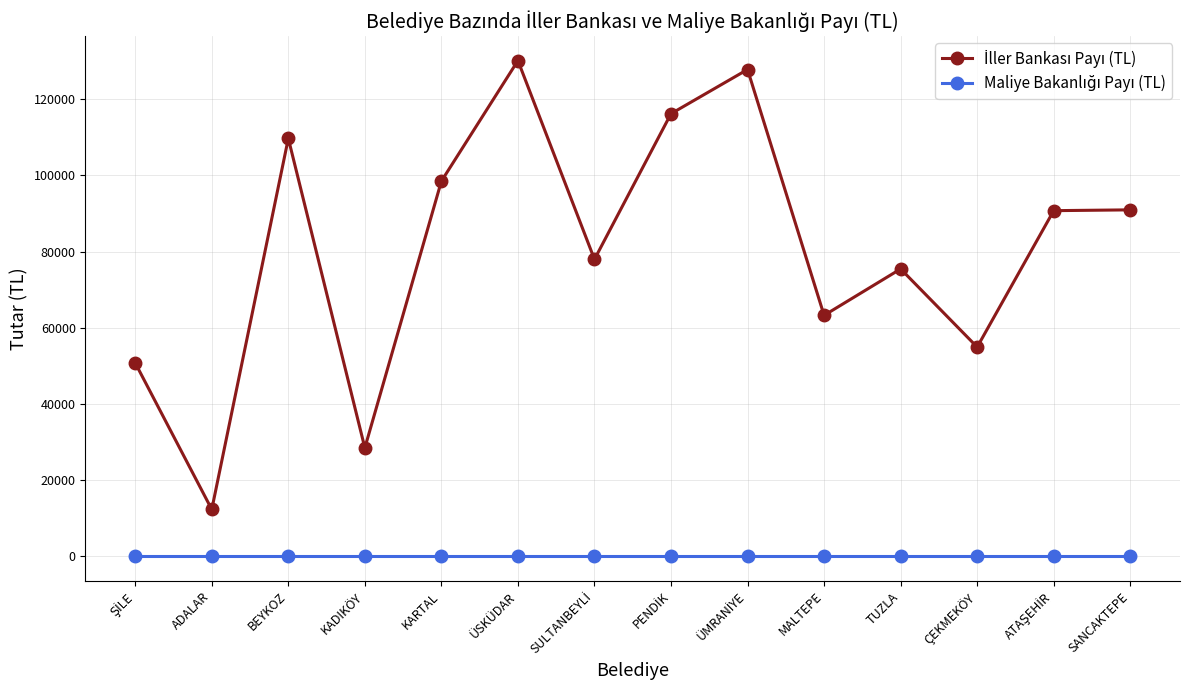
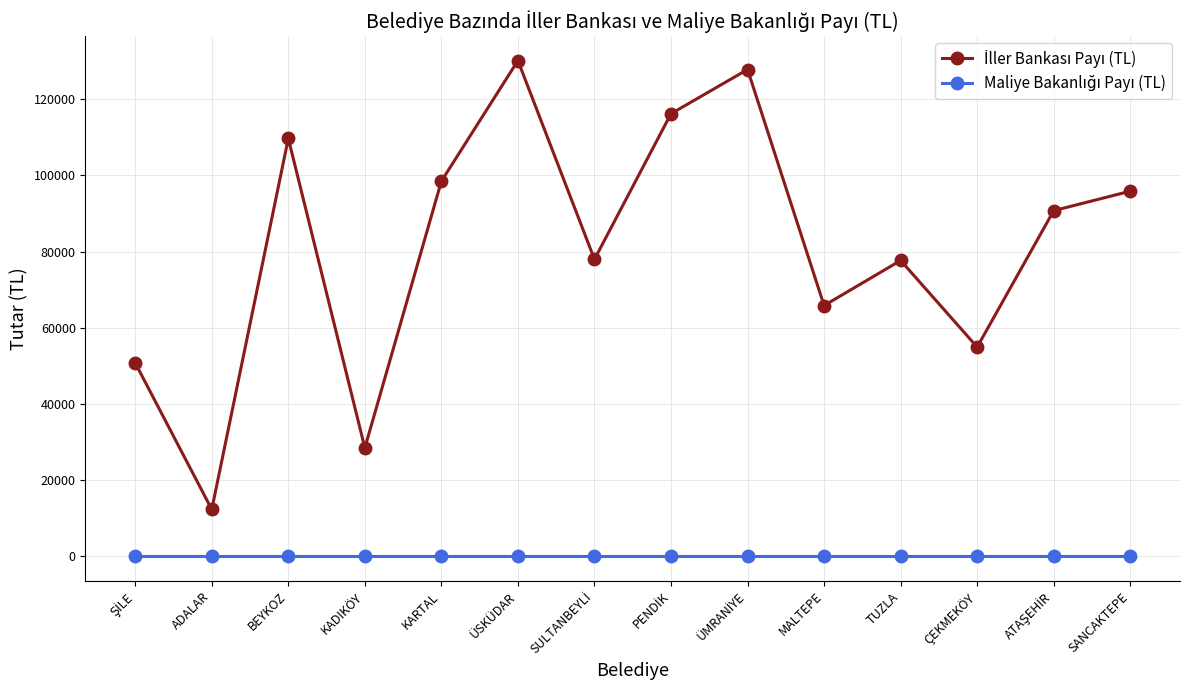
İller Bankası Payı (TL), MALTEPE: 63000 -> 66000
İller Bankası Payı (TL), TUZLA: 75000 -> 78000
İller Bankası Payı (TL), SANCAKTEPE: 91000 -> 96000
